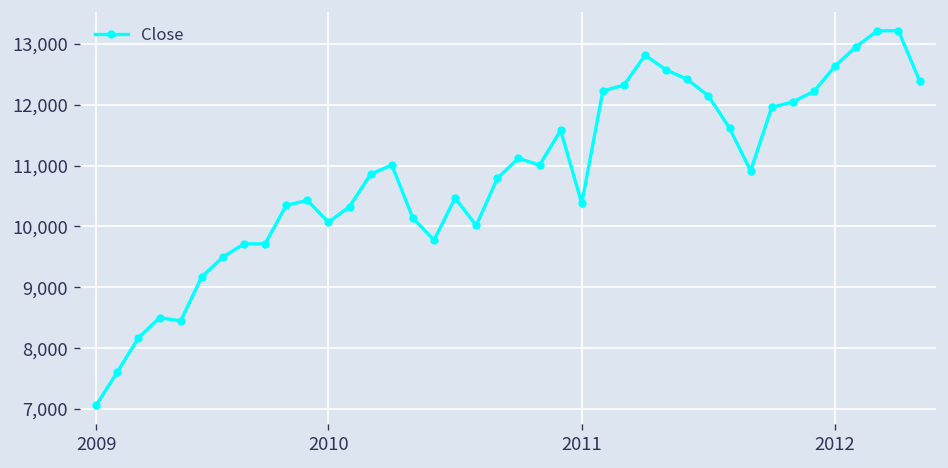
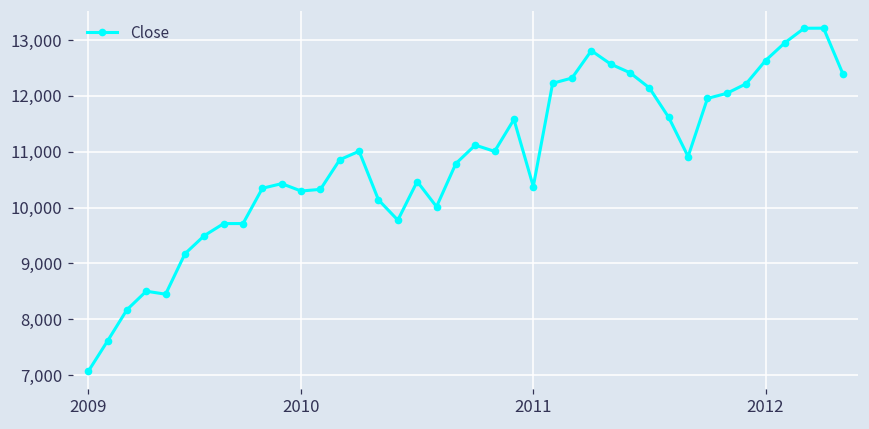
2010: 10,100 -> 10,300
